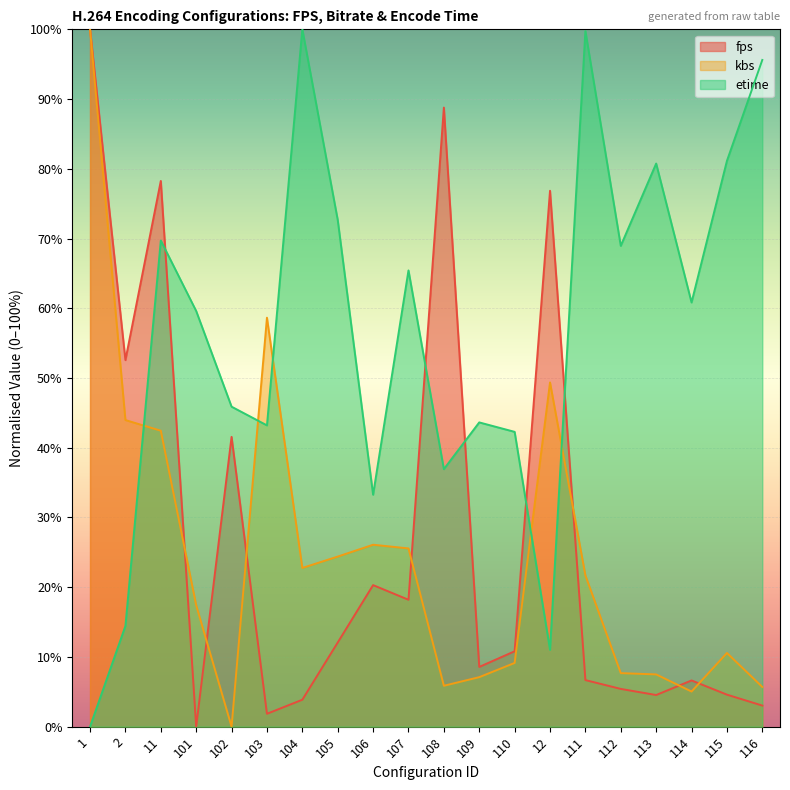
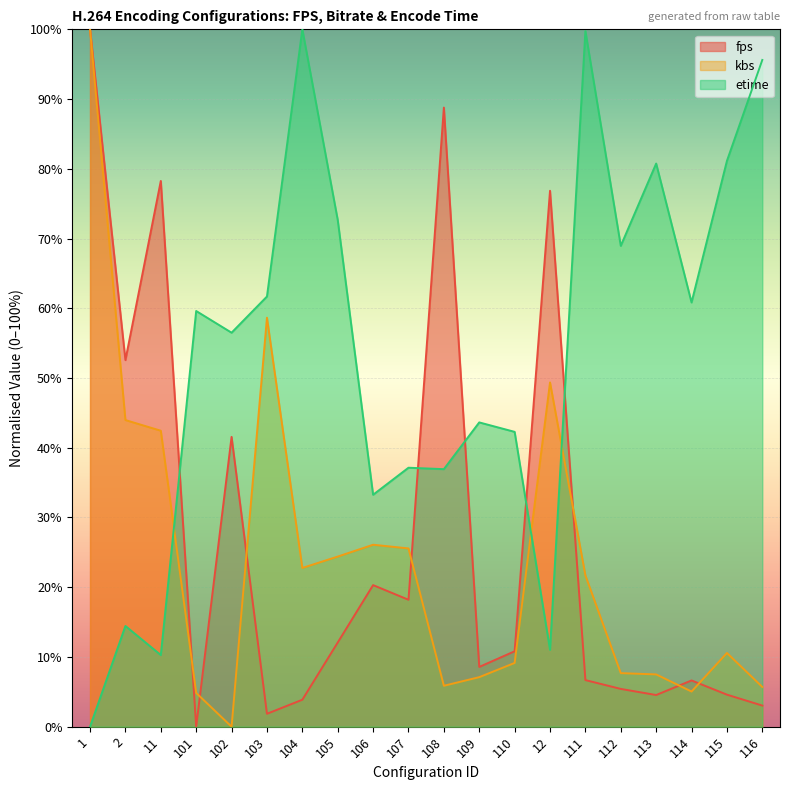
etime, 11: 70% -> 10%
kbs, 101: 17% -> 5%
etime, 102: 46% -> 56%
etime, 103: 43% -> 62%
etime, 107: 65% -> 37%
